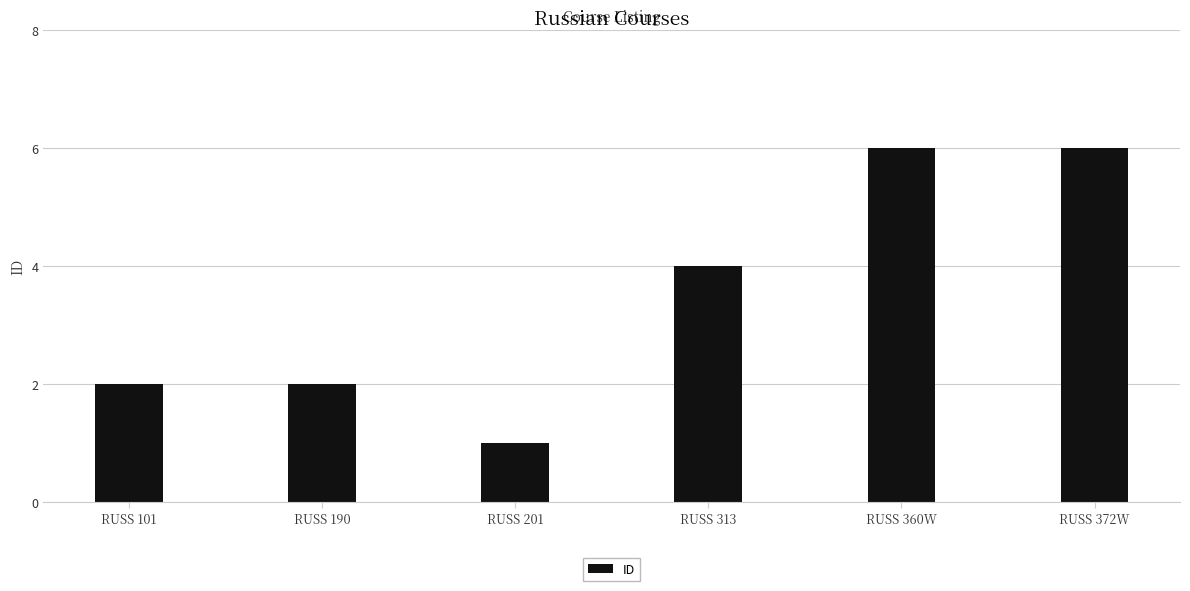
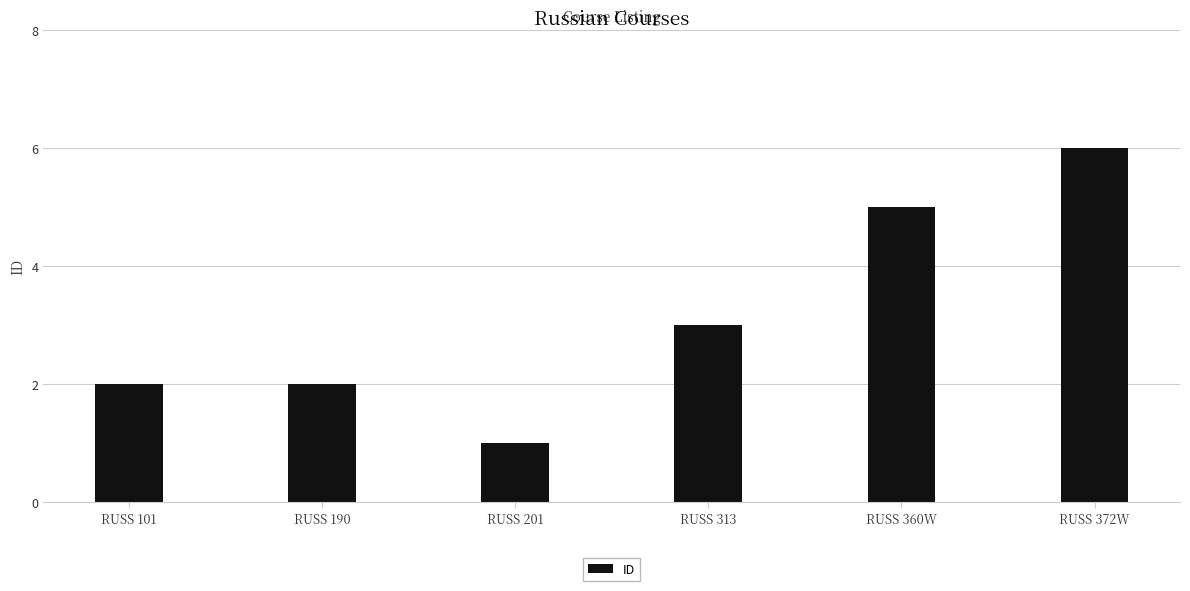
RUSS 313: 4 -> 3
RUSS 360W: 6 -> 5
